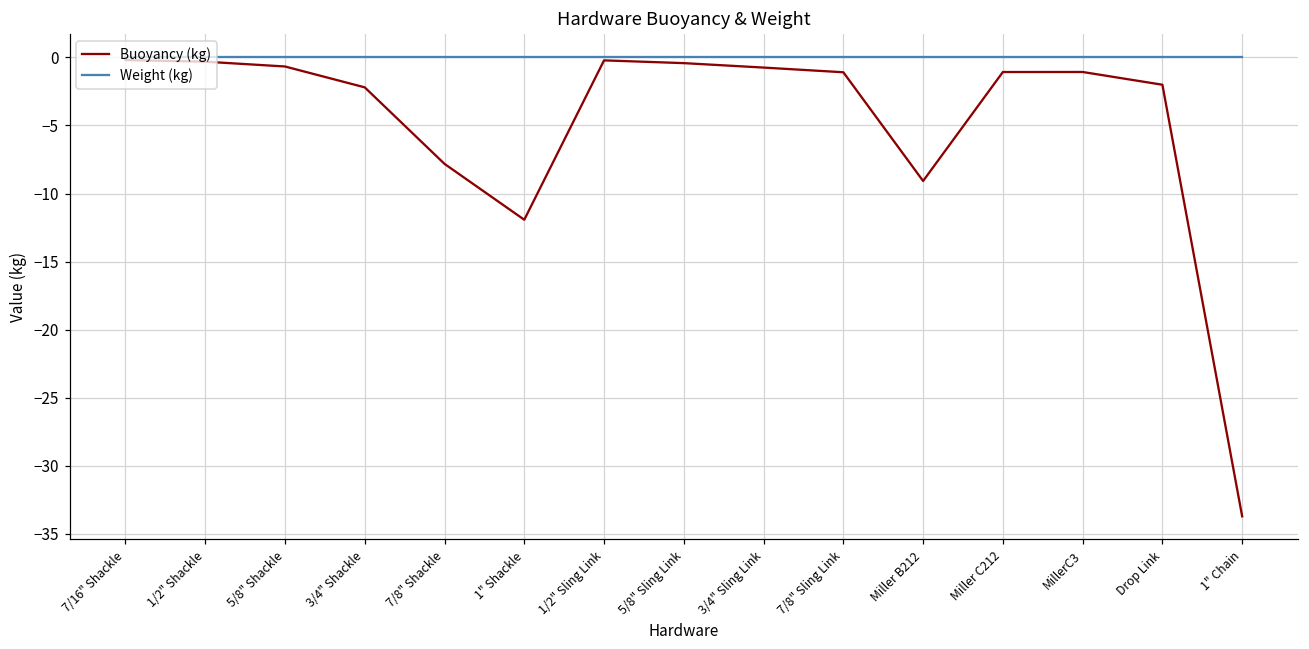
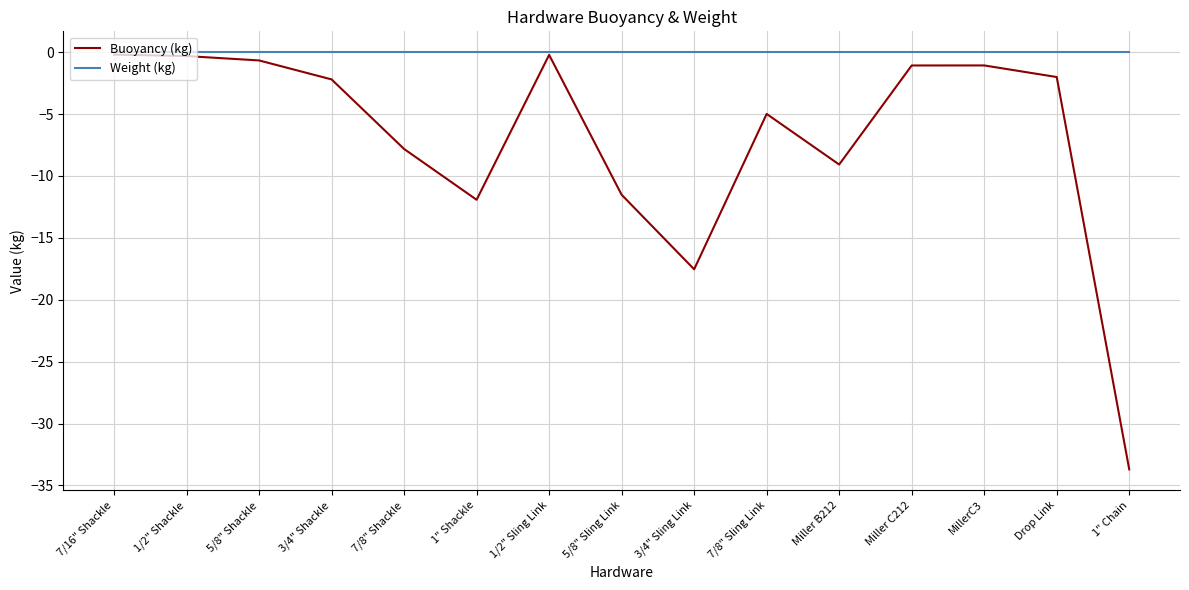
Buoyancy (kg), 5/8" Sling Link: -0.4 -> -11.5
Buoyancy (kg), 3/4" Sling Link: -0.7 -> -17.5
Buoyancy (kg), 7/8" Sling Link: -1.1 -> -5.0
